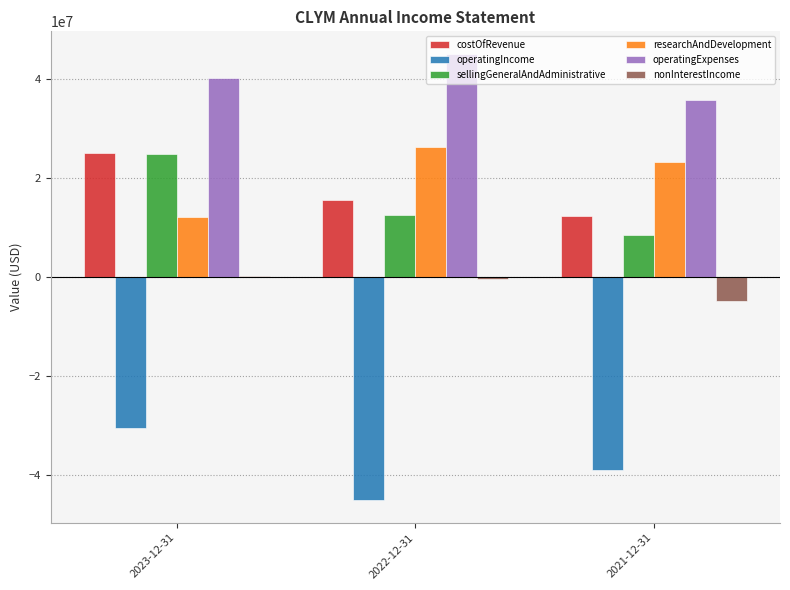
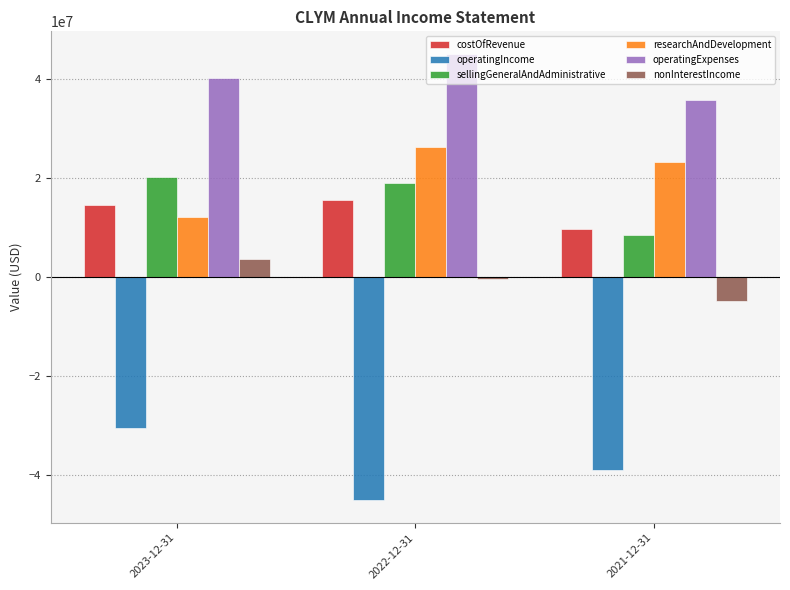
costOfRevenue, 2023-12-31: 25000000 -> 15000000
sellingGeneralAndAdministrative, 2023-12-31: 25000000 -> 20000000
nonInterestIncome, 2023-12-31: 0 -> 4000000
sellingGeneralAndAdministrative, 2022-12-31: 12000000 -> 19000000
costOfRevenue, 2021-12-31: 12000000 -> 10000000
